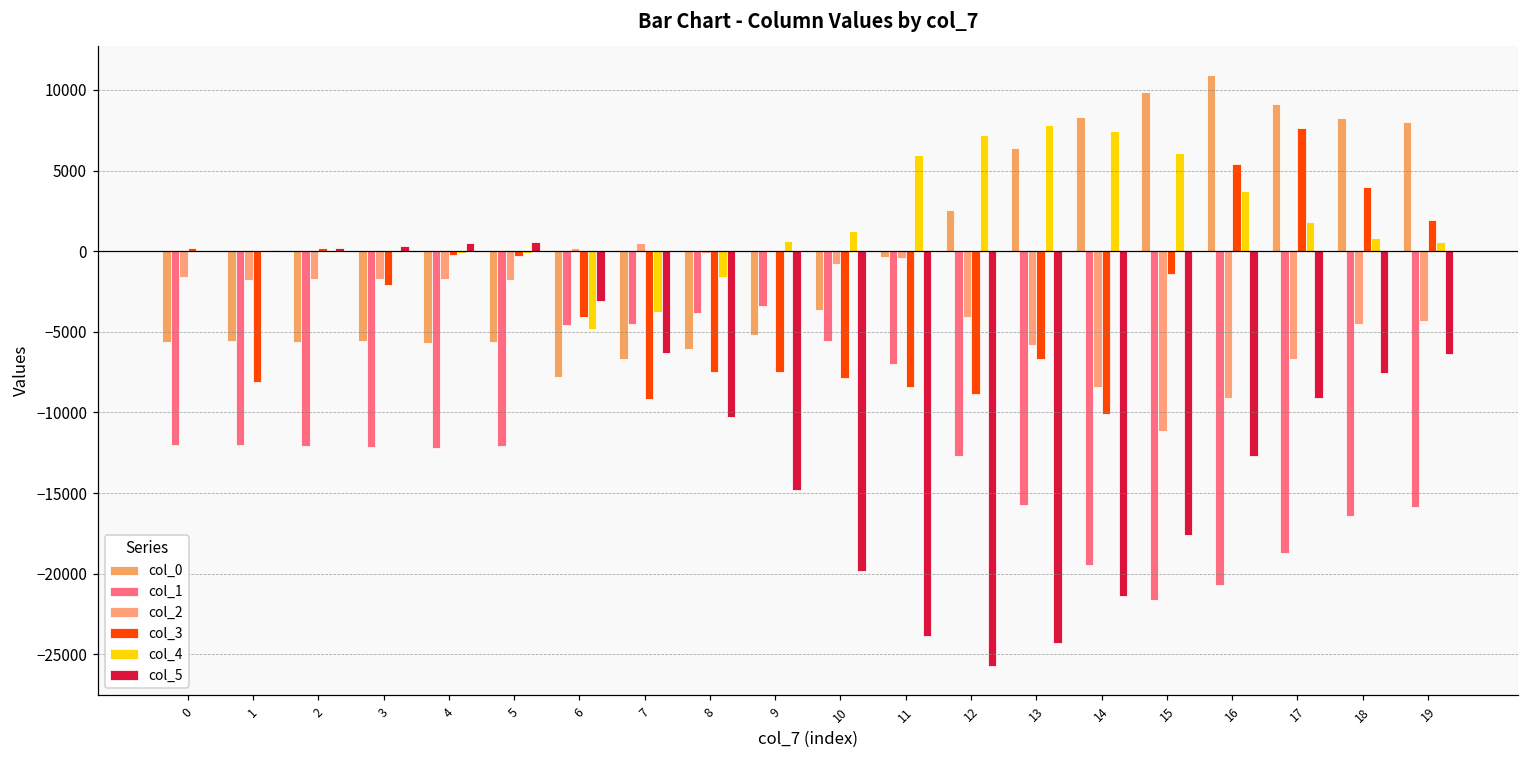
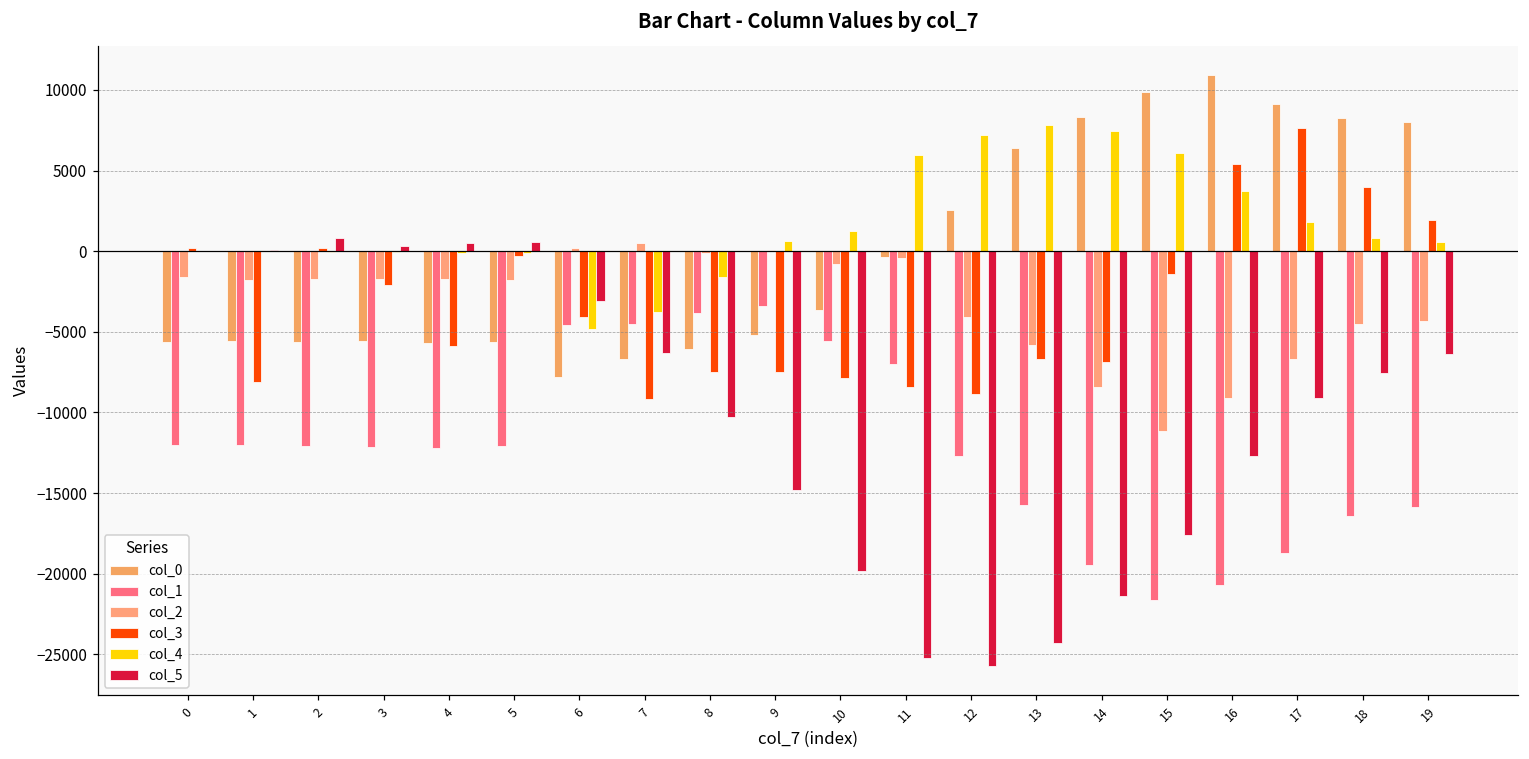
col_5, 2: 200 -> 800
col_3, 4: -200 -> -5900
col_5, 11: -23900 -> -25200
col_3, 14: -10100 -> -6900
